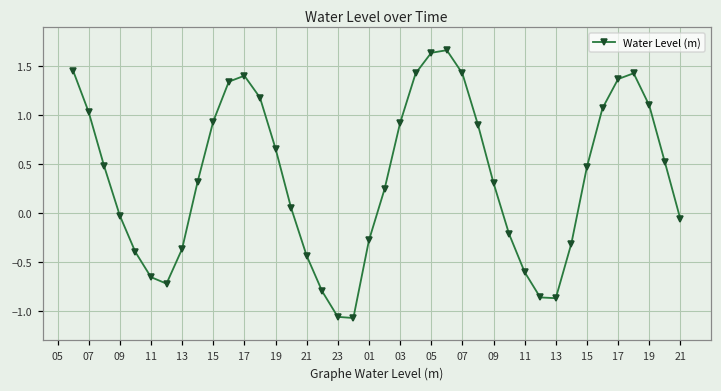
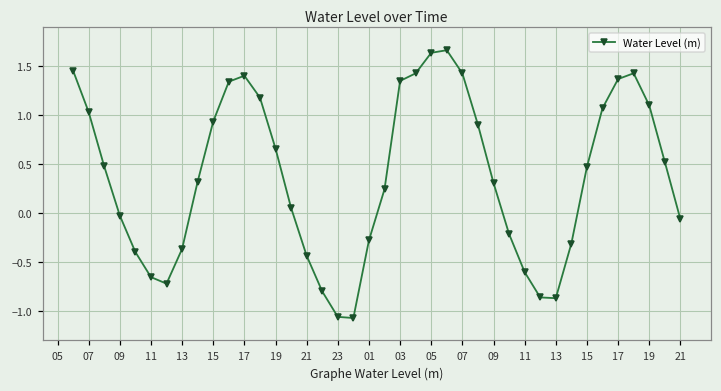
03: 0.9 -> 1.4
